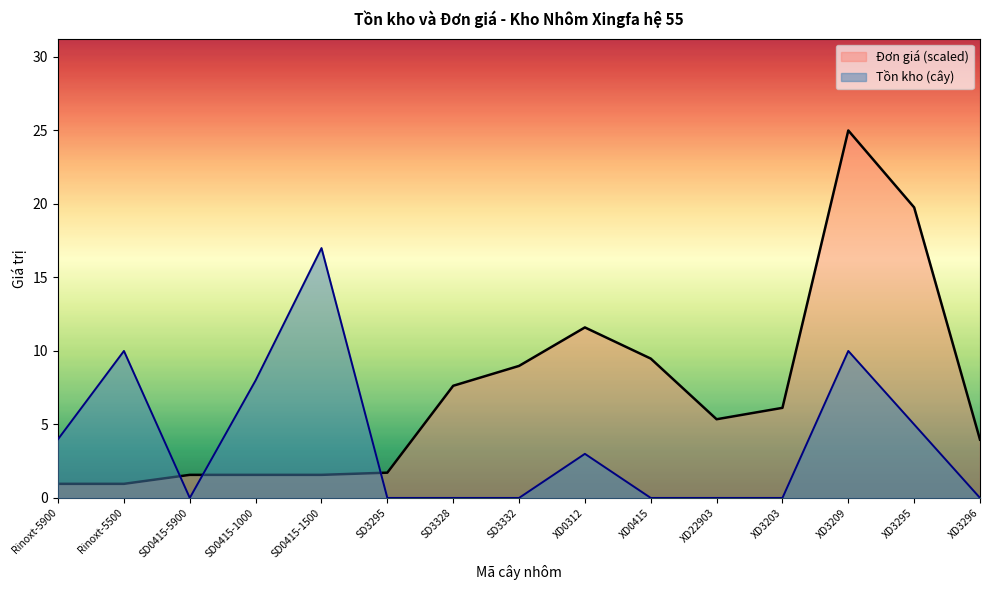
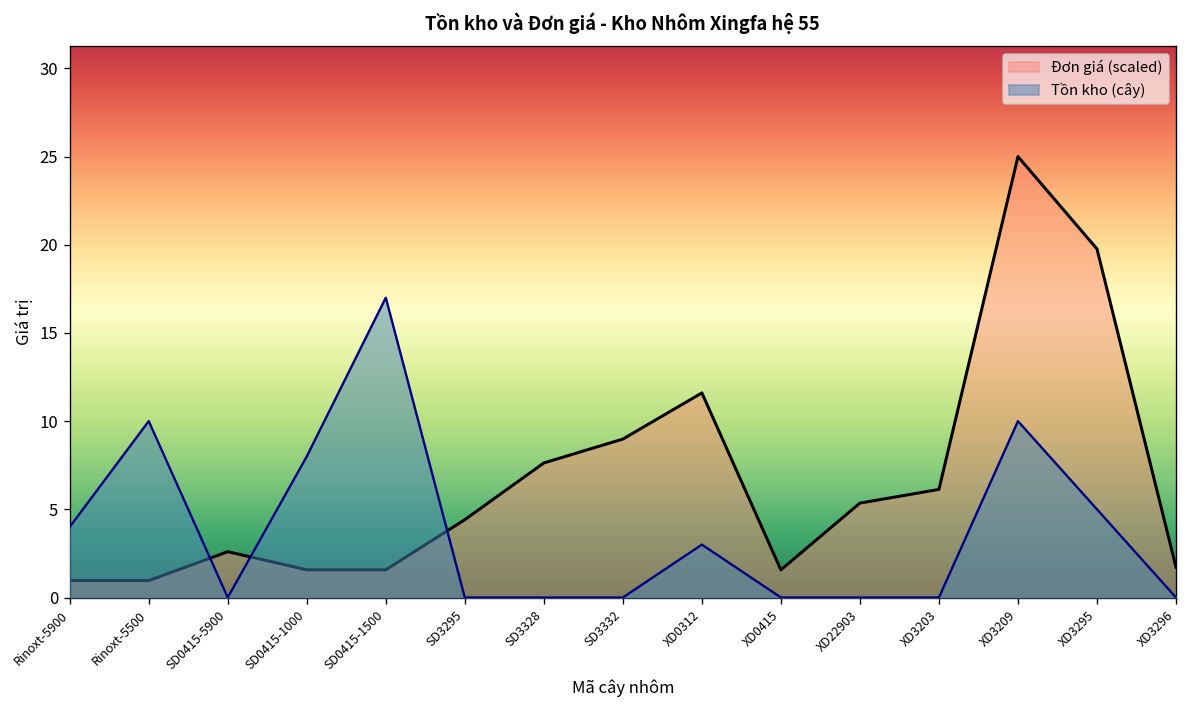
Đơn giá (scaled), SD0415-5900: 1.6 -> 2.6
Đơn giá (scaled), SD3295: 1.7 -> 4.4
Đơn giá (scaled), XD0415: 9.5 -> 1.6
Đơn giá (scaled), XD3296: 4.0 -> 1.7
